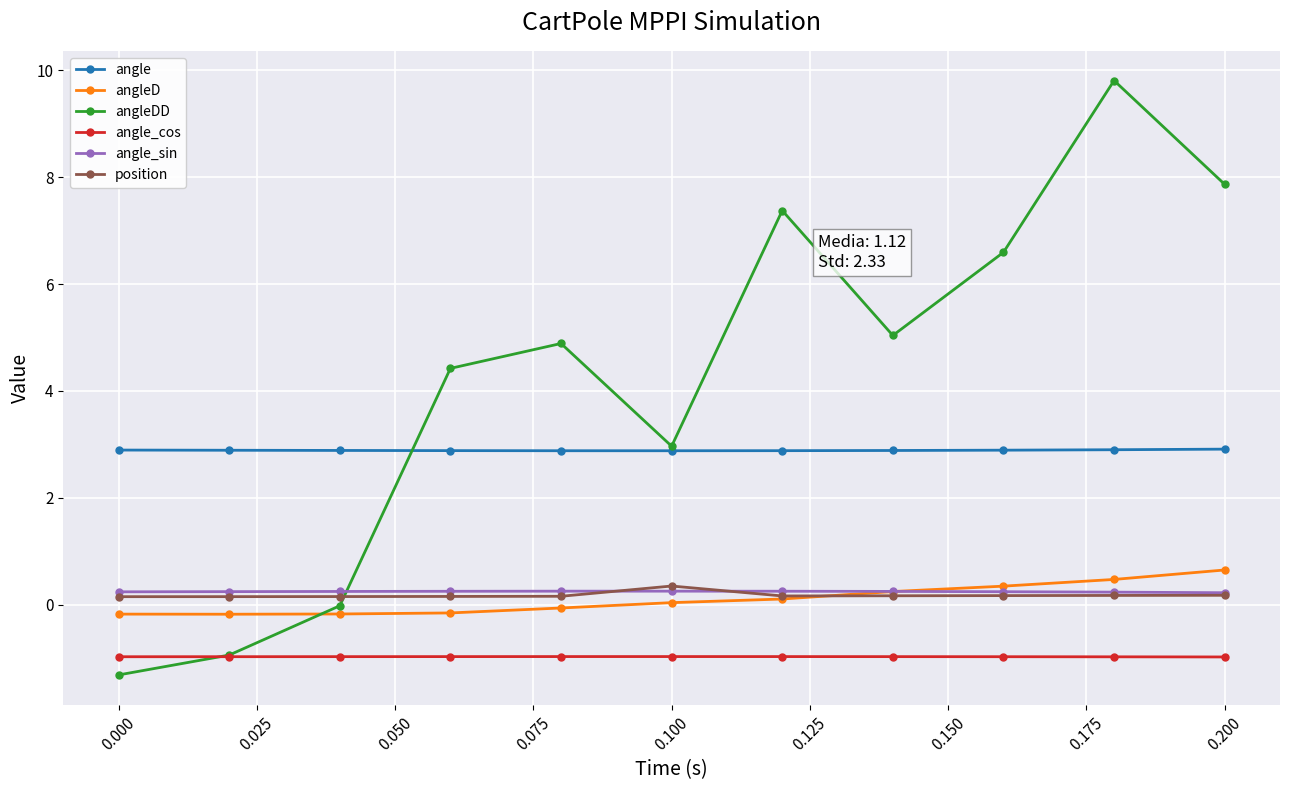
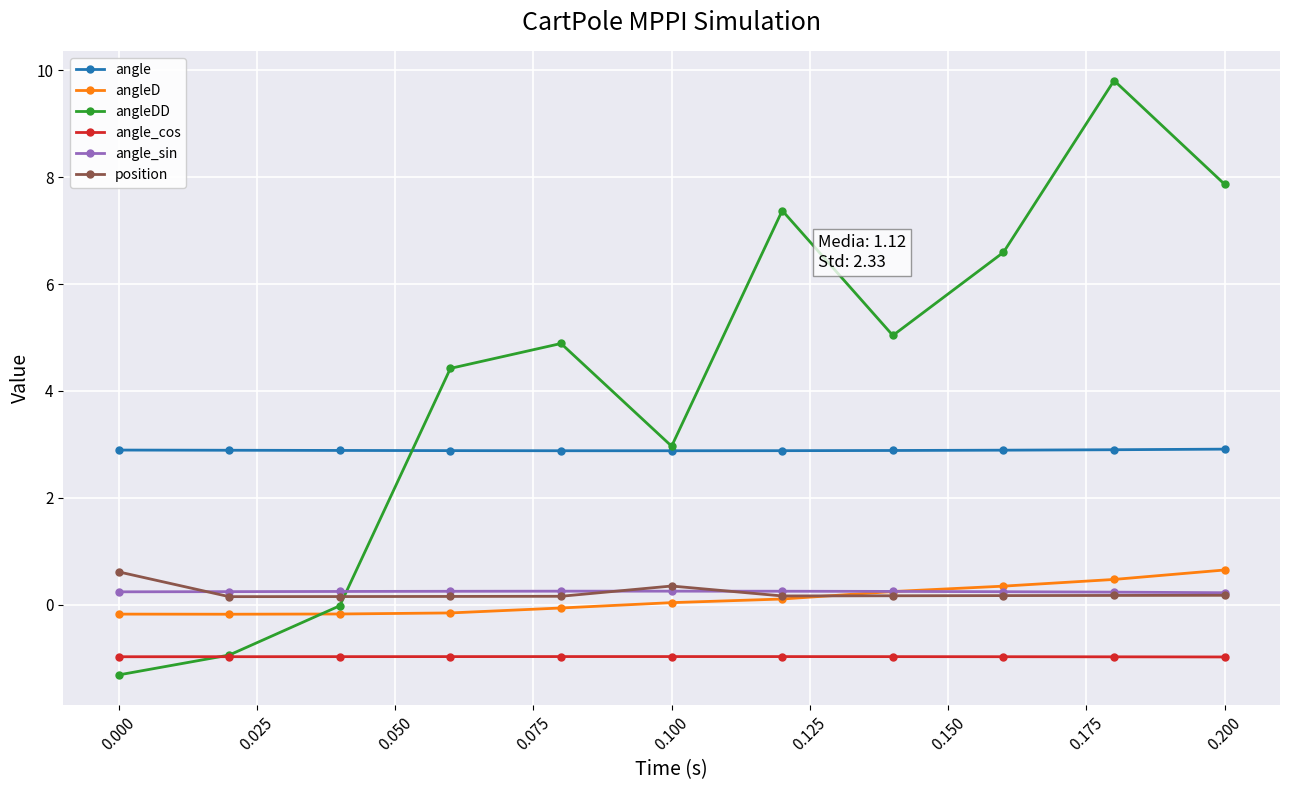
position, 0.000: 0.2 -> 0.6
